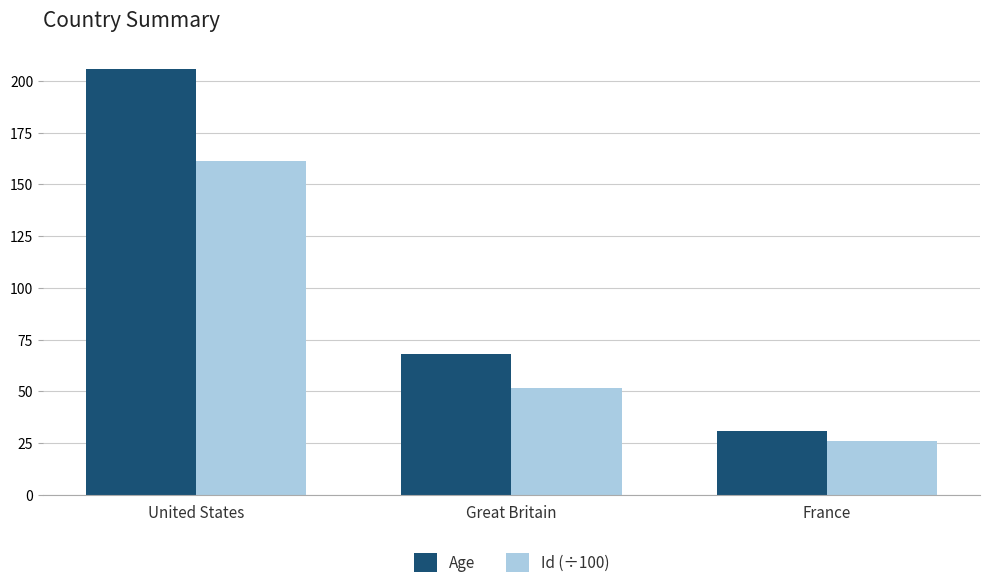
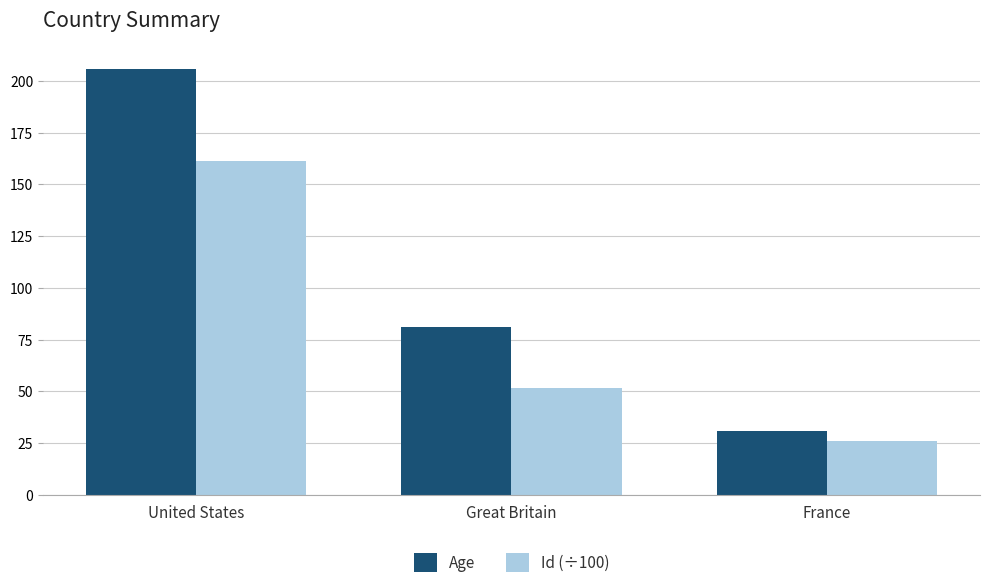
Age, Great Britain: 68 -> 81
